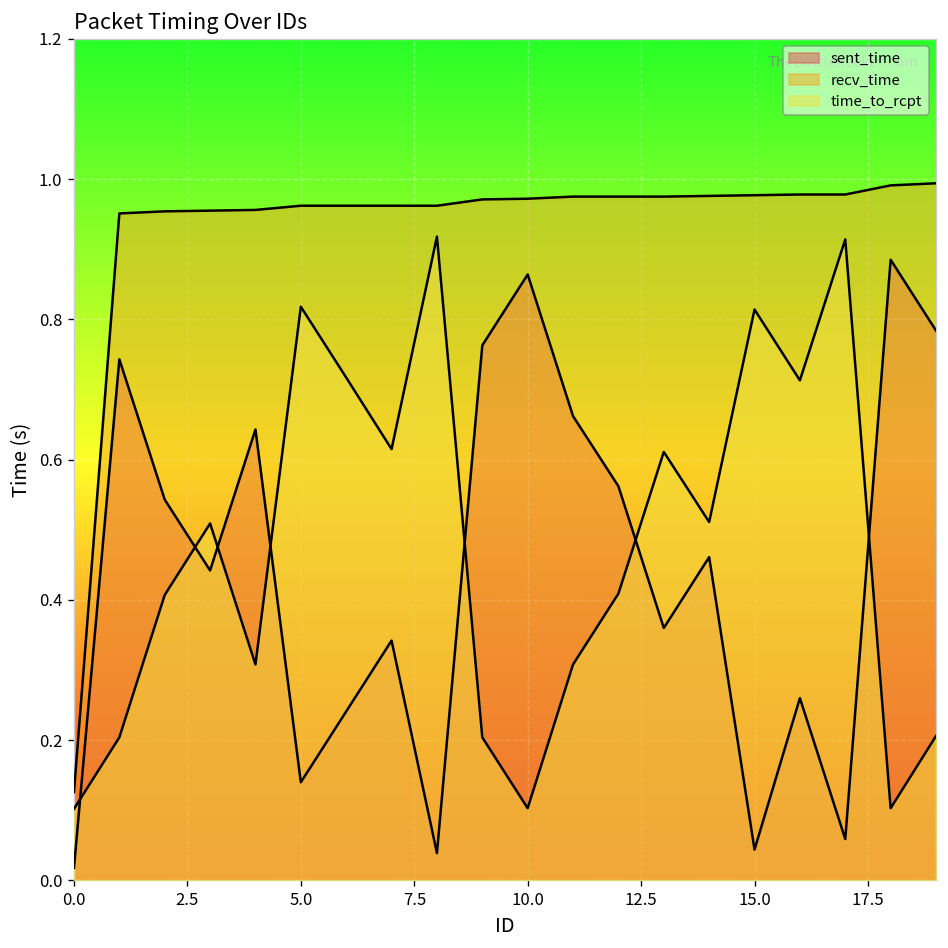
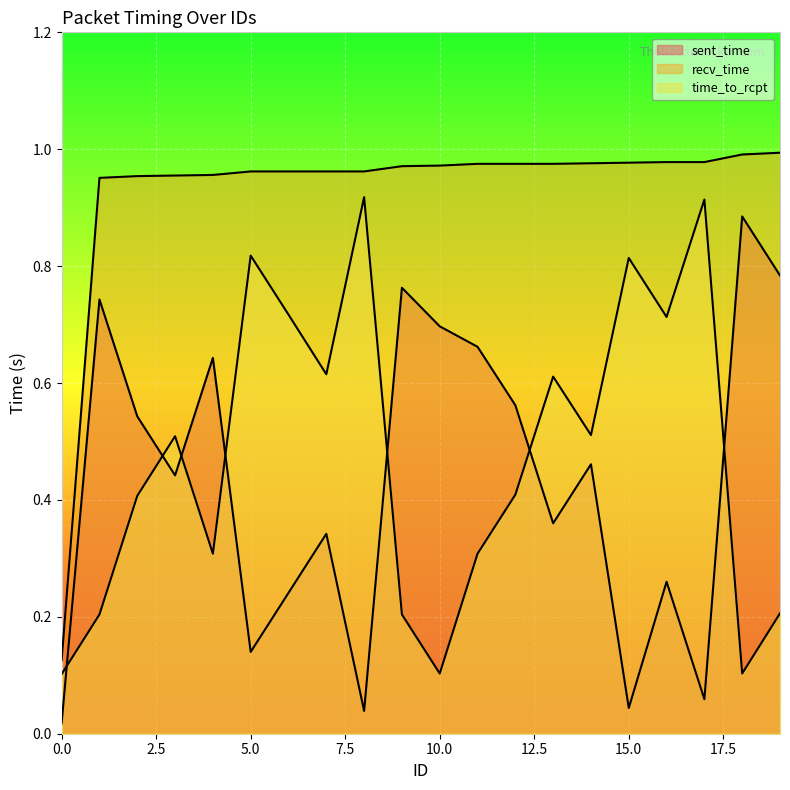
sent_time, 10.0: 0.86 -> 0.70
